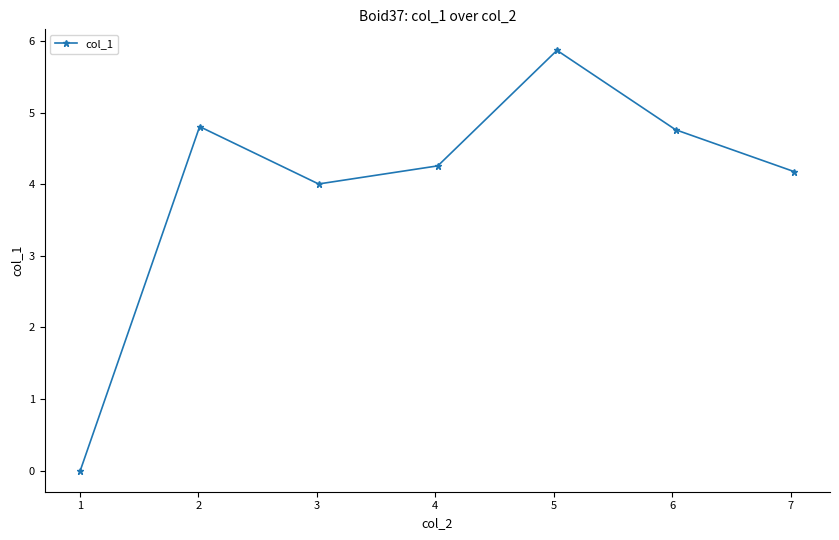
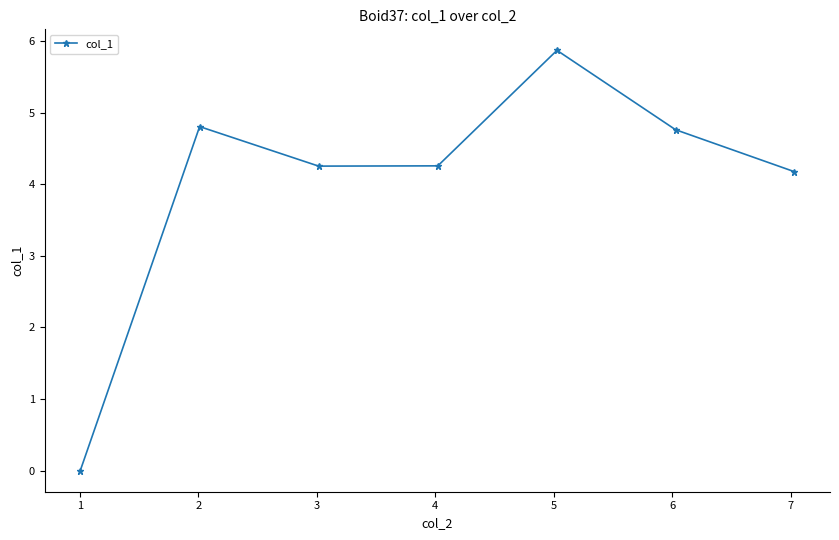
3: 4.0 -> 4.3
